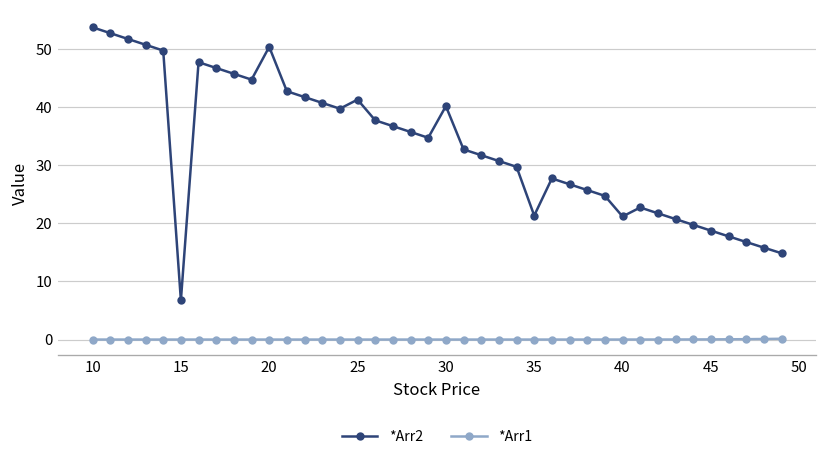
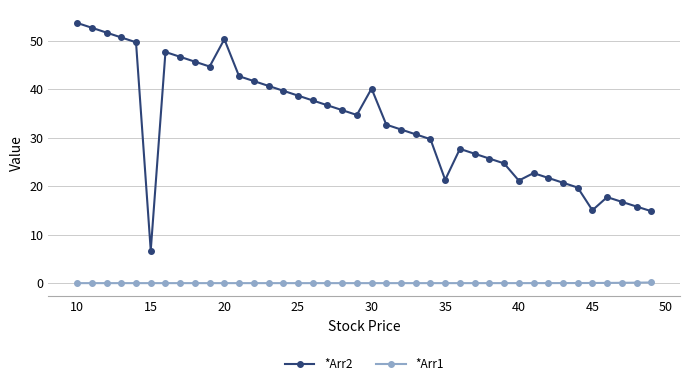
*Arr2, 25: 41 -> 39
*Arr2, 45: 19 -> 15
